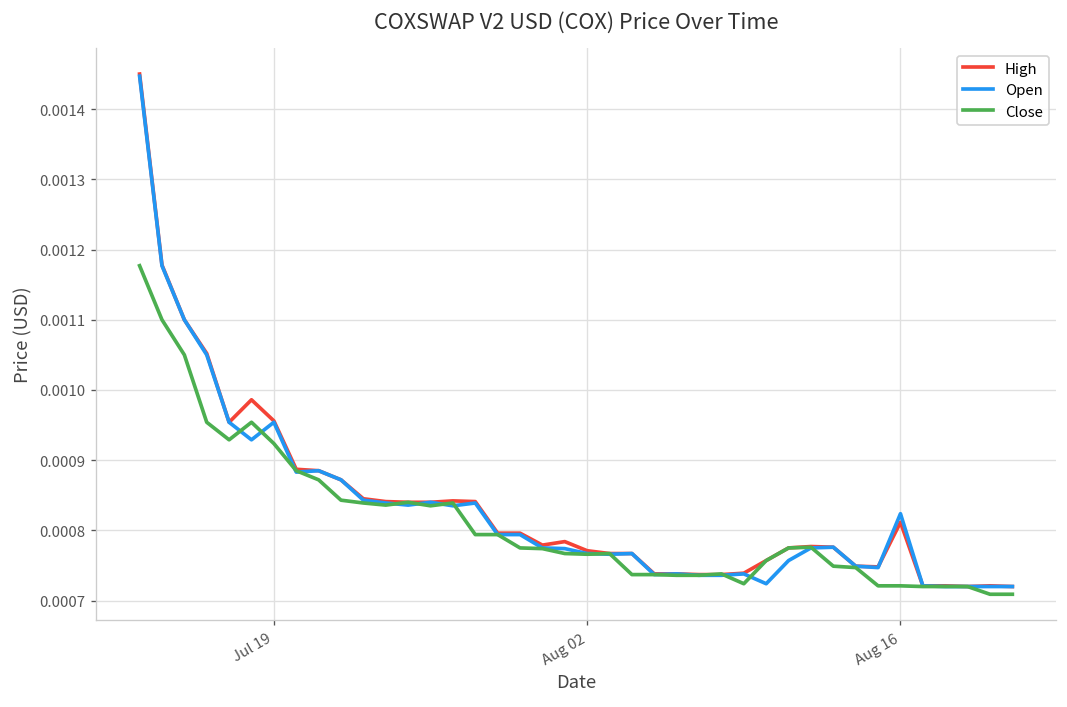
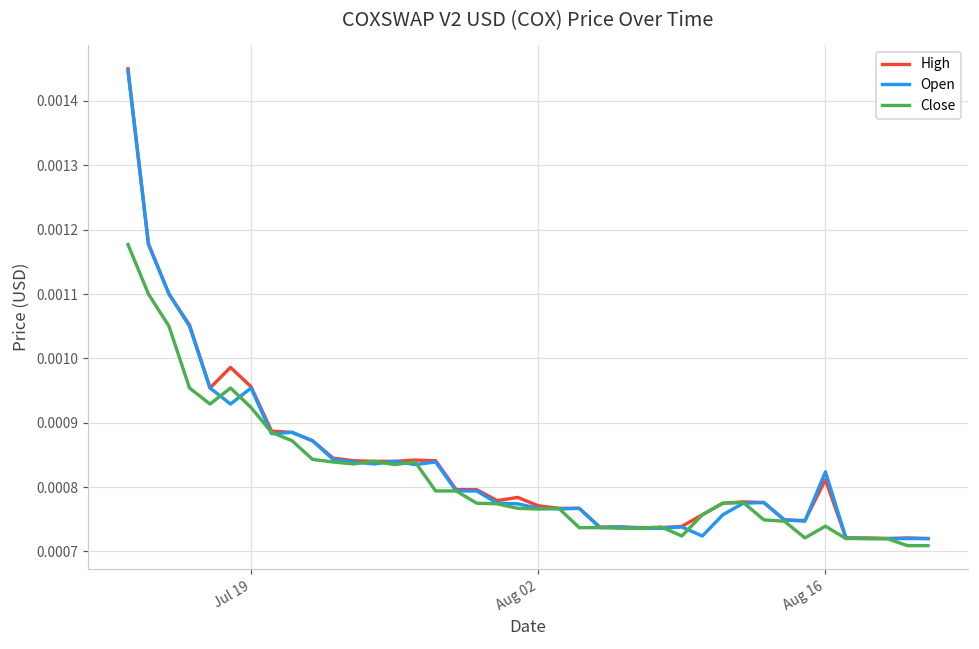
Close, Aug 16: 0.00072 -> 0.00074
